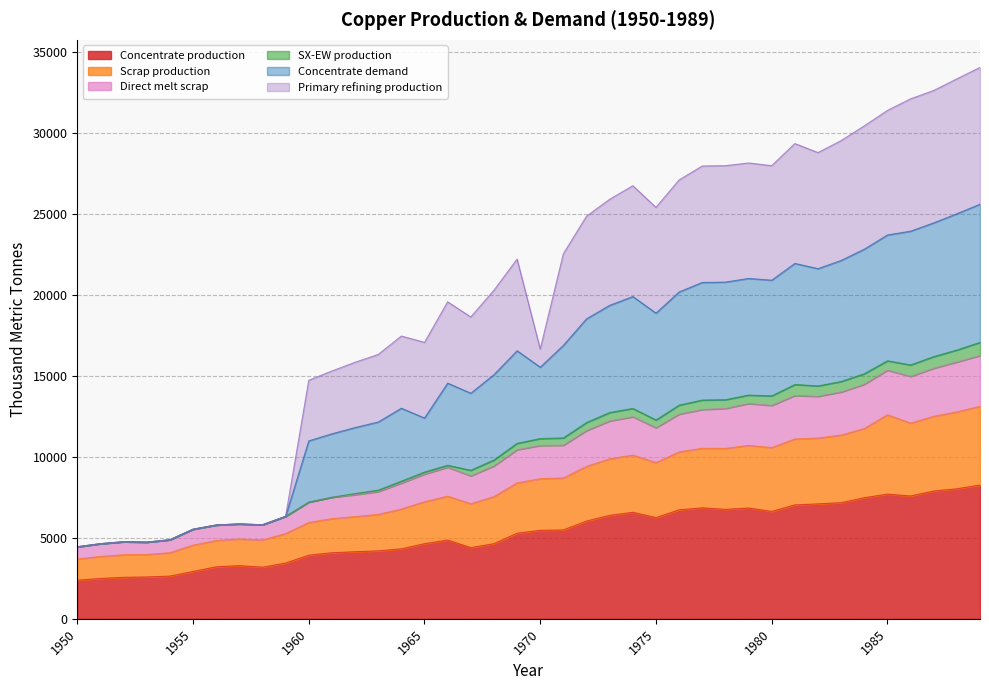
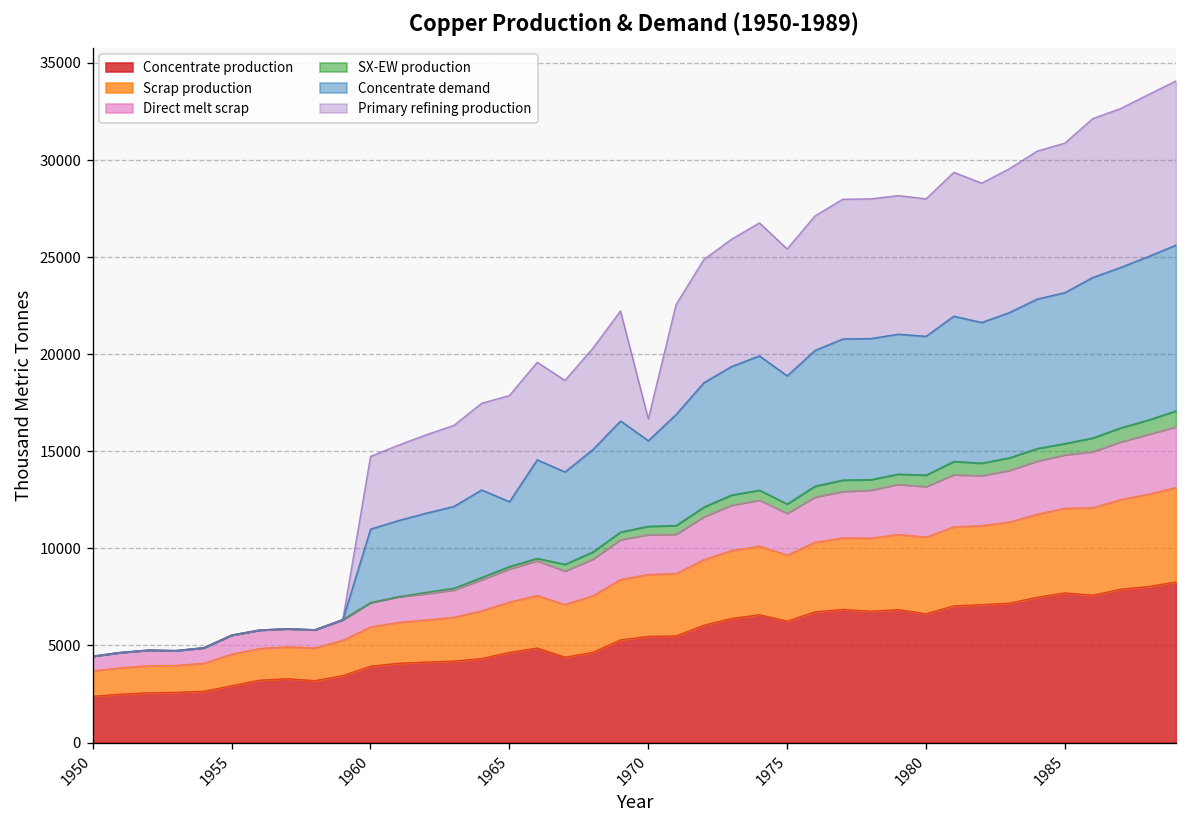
Primary refining production, 1965: 4700 -> 5500
Scrap production, 1985: 4900 -> 4400
